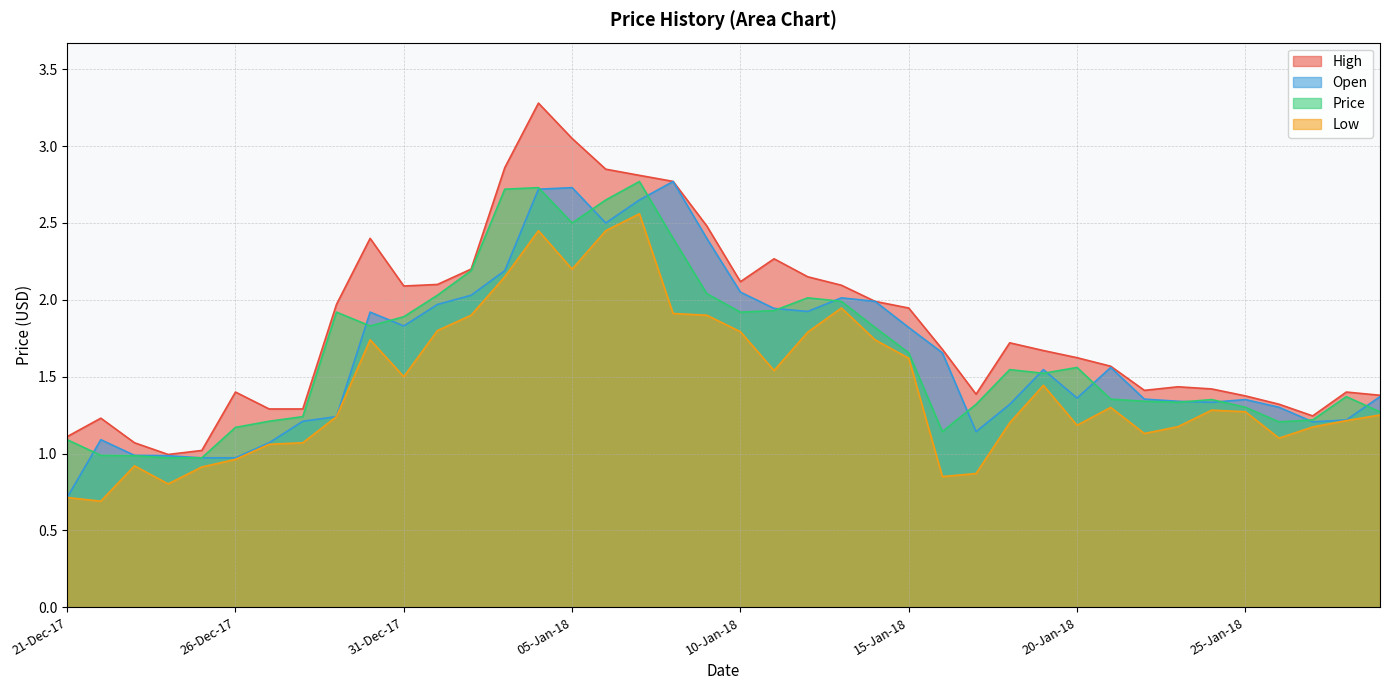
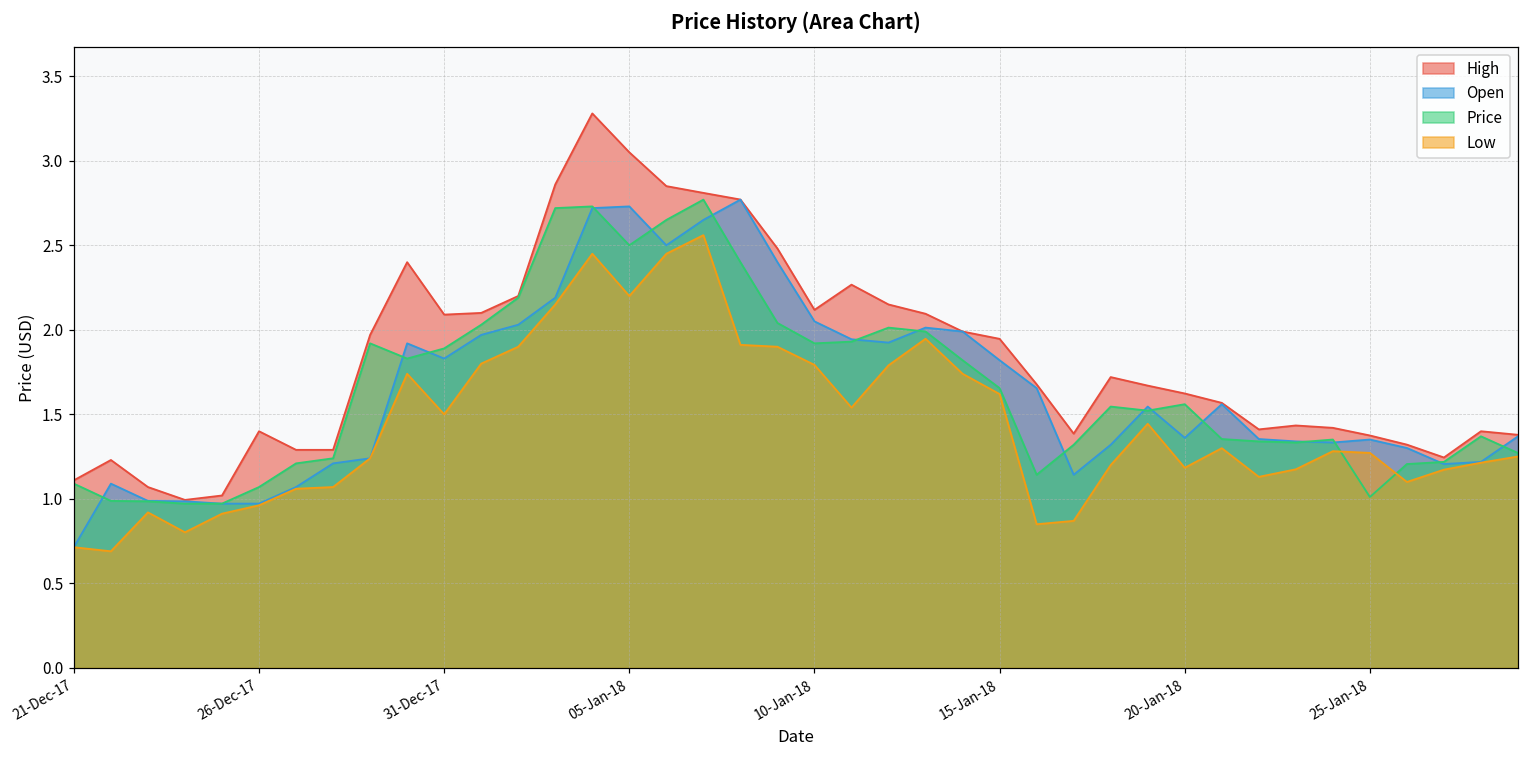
Price, 26-Dec-17: 1.17 -> 1.07
Price, 25-Jan-18: 1.30 -> 1.01
